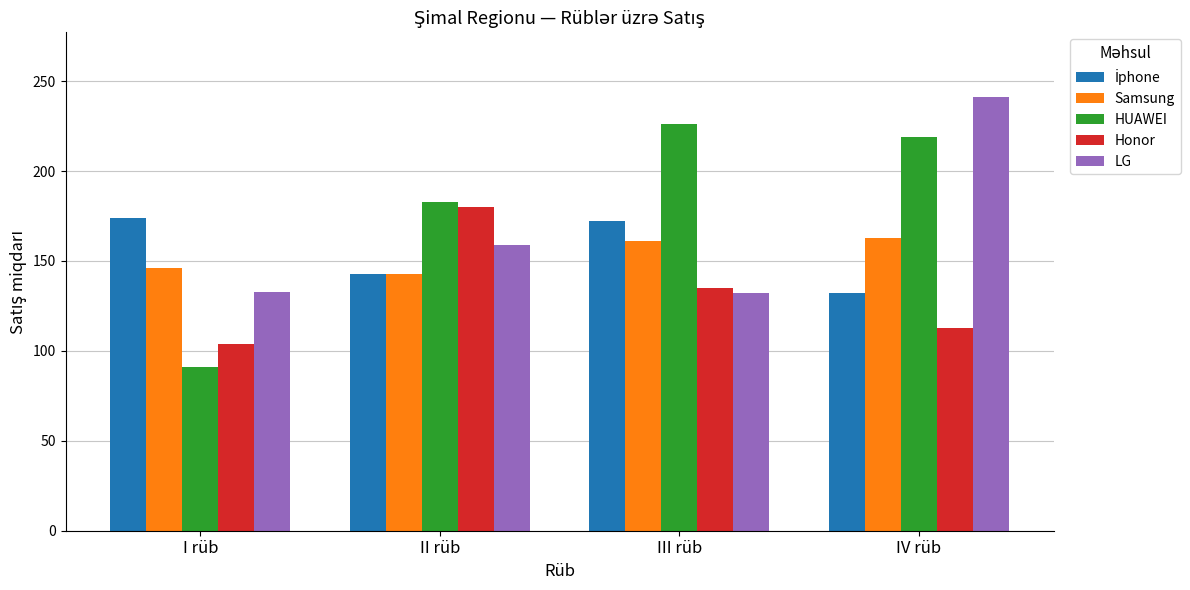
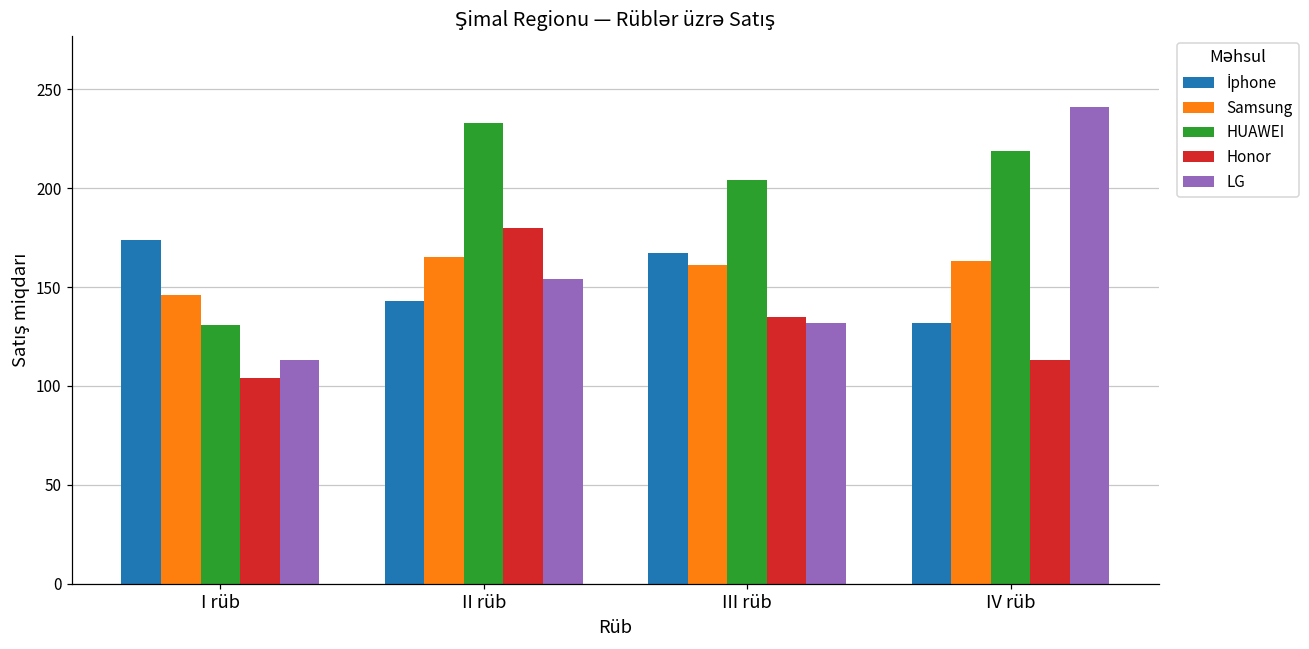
HUAWEI, I rüb: 91 -> 131
LG, I rüb: 133 -> 113
Samsung, II rüb: 143 -> 165
HUAWEI, II rüb: 183 -> 233
LG, II rüb: 159 -> 154
İphone, III rüb: 172 -> 167
HUAWEI, III rüb: 226 -> 204
